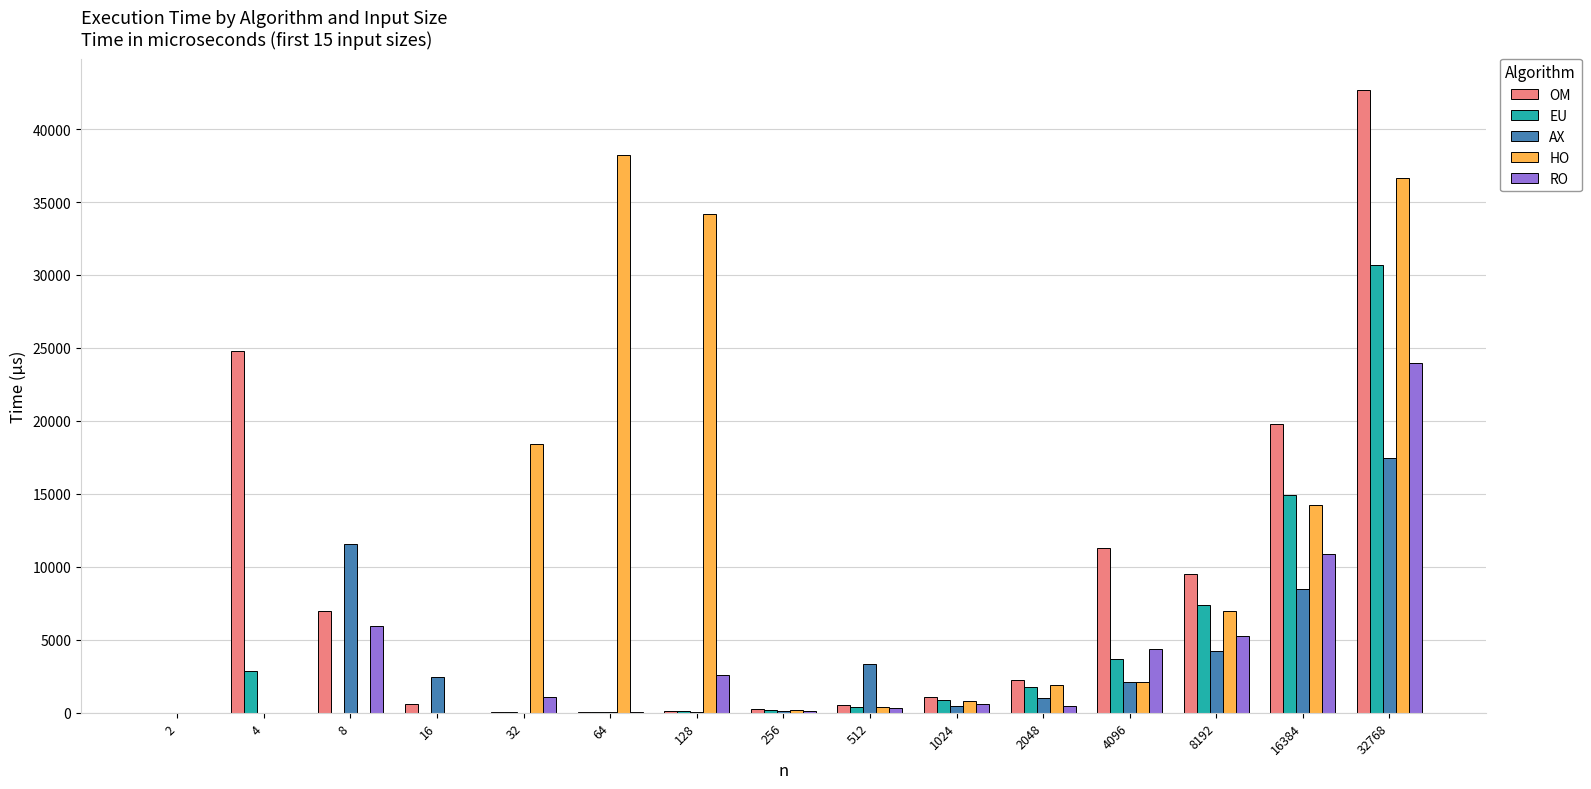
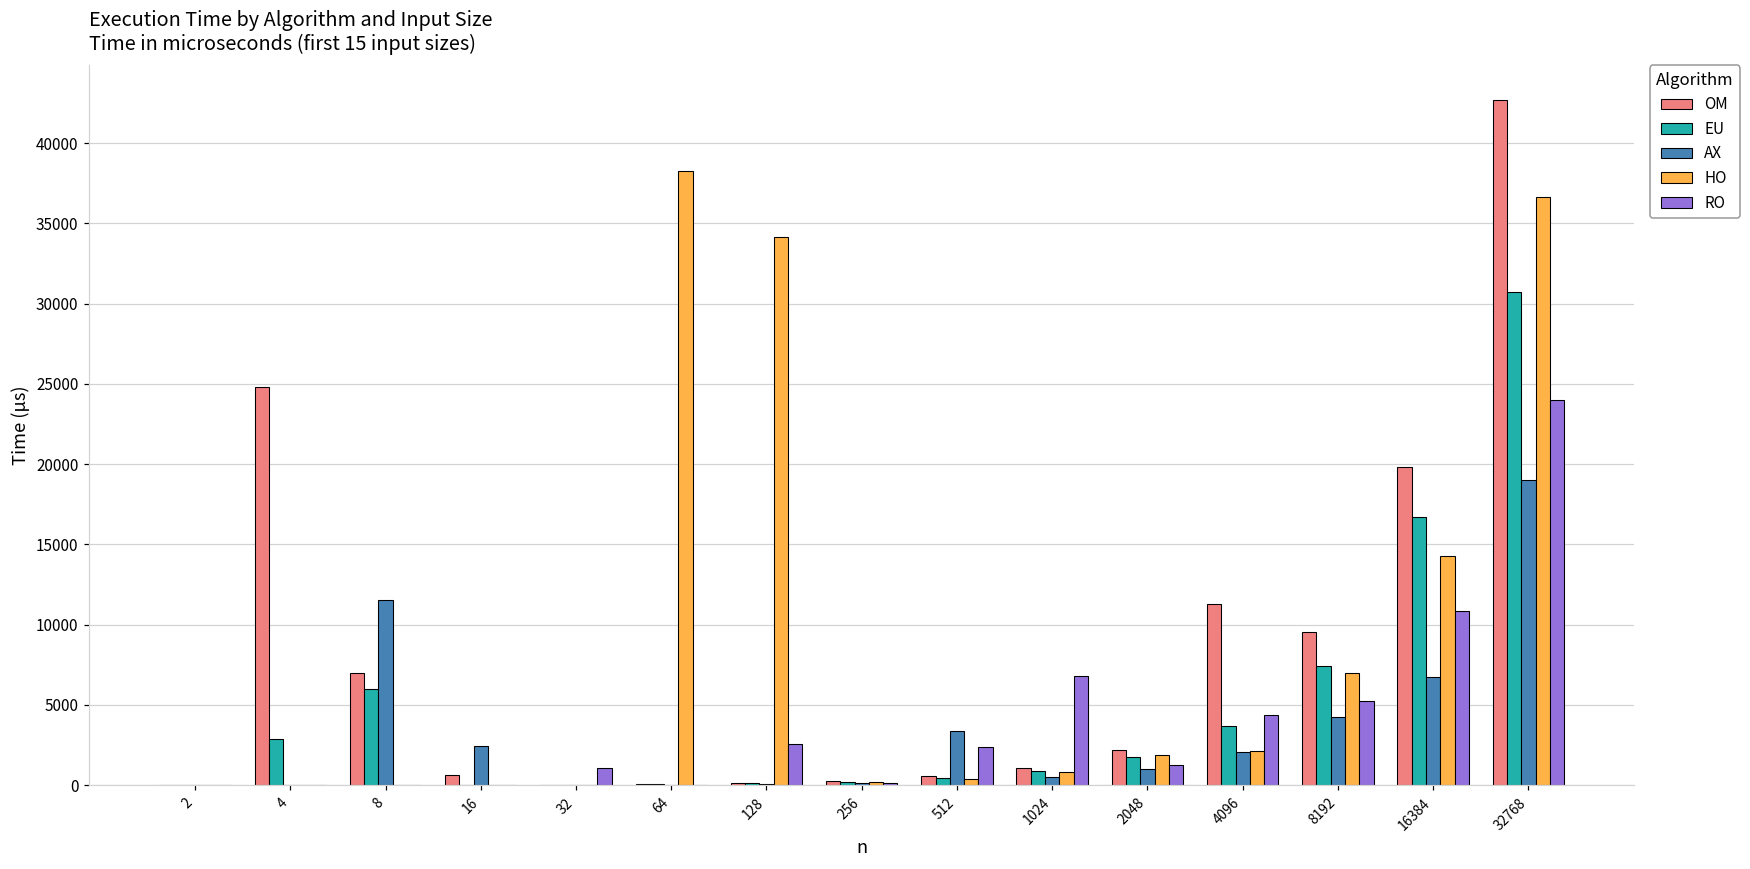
EU, 8: 0 -> 6000
RO, 8: 6000 -> 0
HO, 32: 18400 -> 0
RO, 512: 300 -> 2400
RO, 1024: 600 -> 6800
RO, 2048: 400 -> 1300
EU, 16384: 14900 -> 16700
AX, 16384: 8500 -> 6800
AX, 32768: 17400 -> 19000
